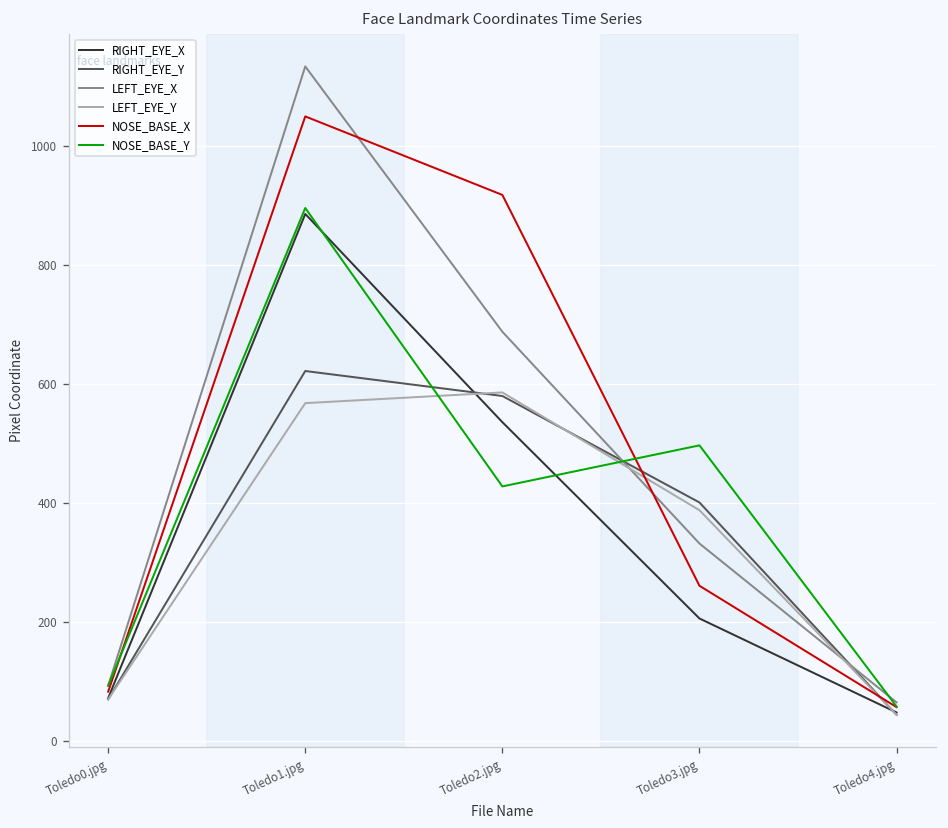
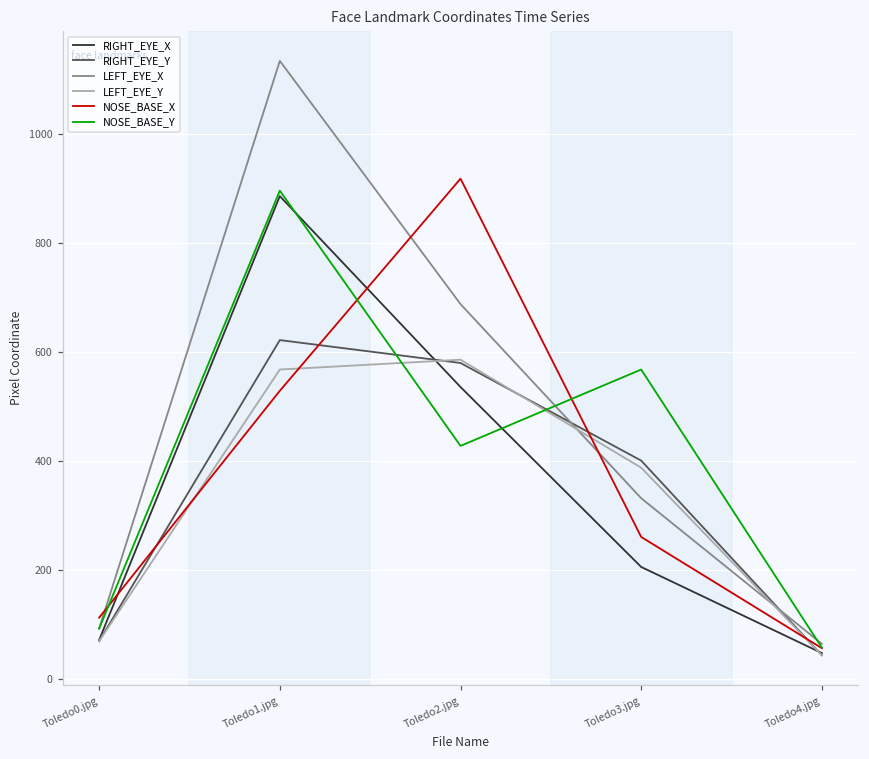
NOSE_BASE_X, Toledo0.jpg: 80 -> 110
NOSE_BASE_X, Toledo1.jpg: 1050 -> 530
NOSE_BASE_Y, Toledo3.jpg: 500 -> 570
